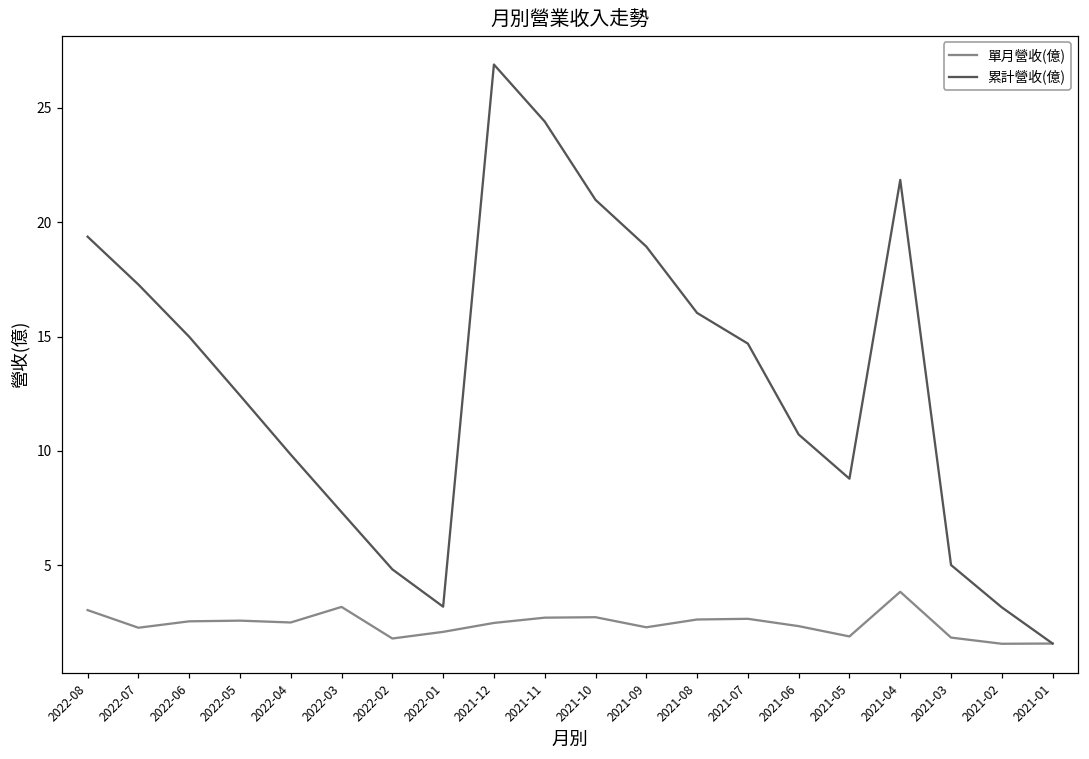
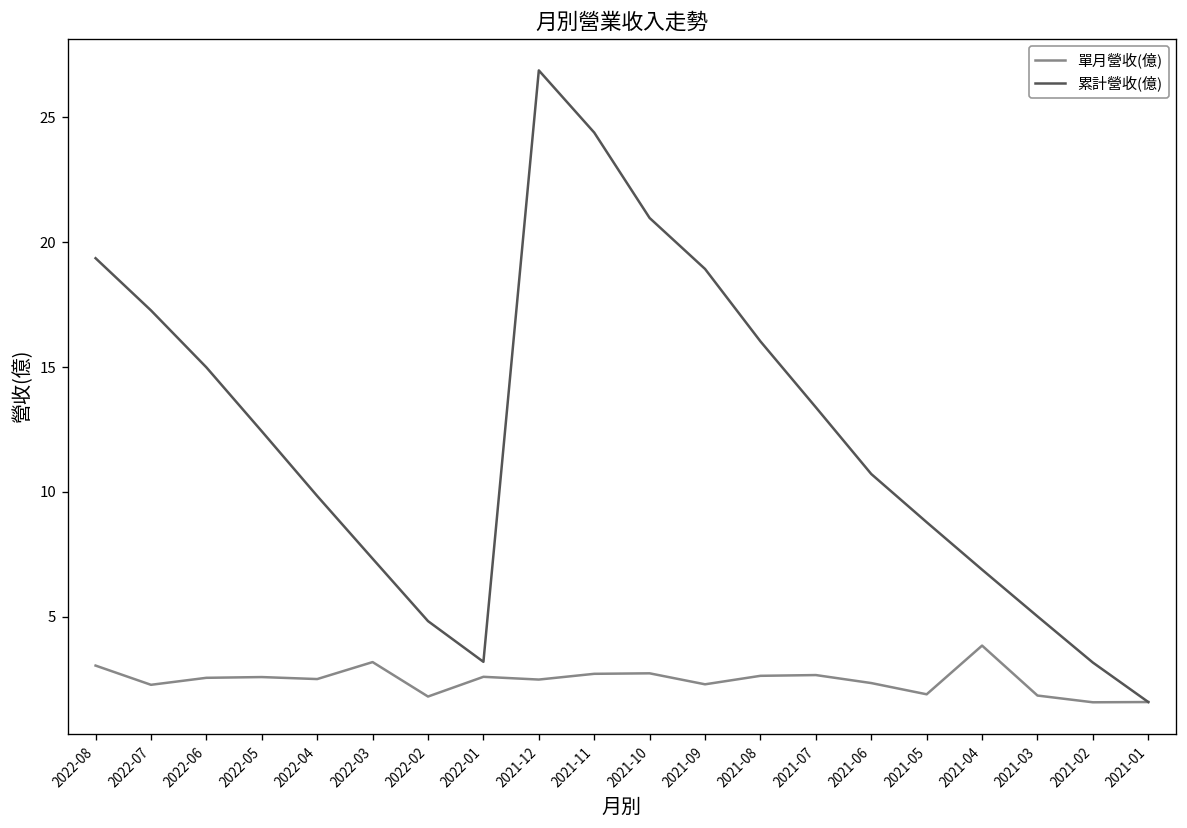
單月營收(億), 2022-01: 2.1 -> 2.6
累計營收(億), 2021-07: 14.7 -> 13.4
累計營收(億), 2021-04: 21.8 -> 6.9
